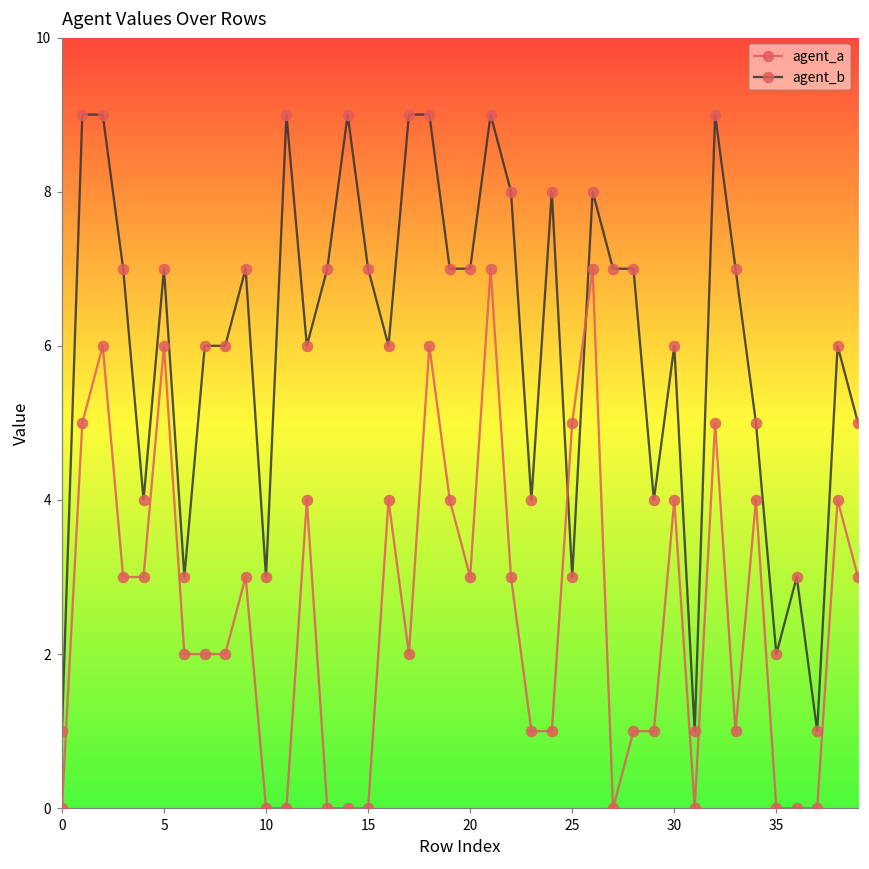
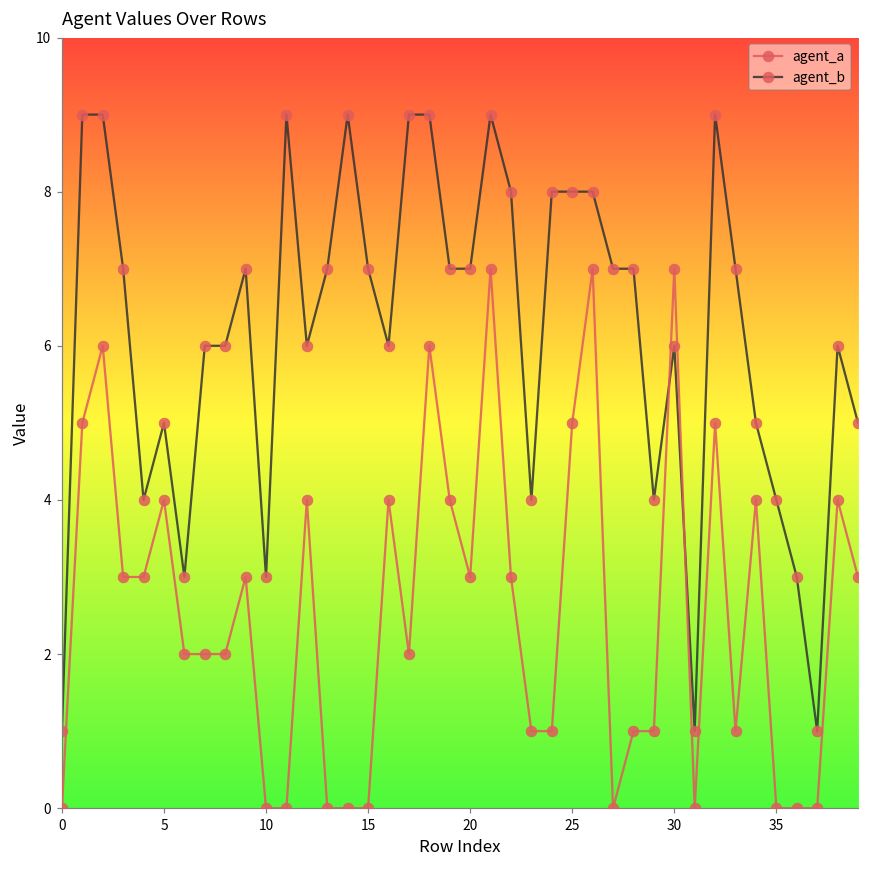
agent_a, 5: 6 -> 4
agent_b, 5: 7 -> 5
agent_b, 25: 3 -> 8
agent_a, 30: 4 -> 7
agent_b, 35: 2 -> 4
